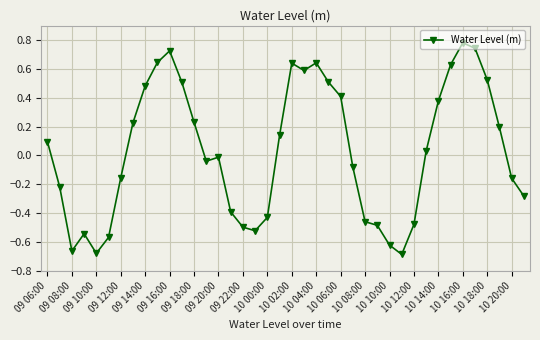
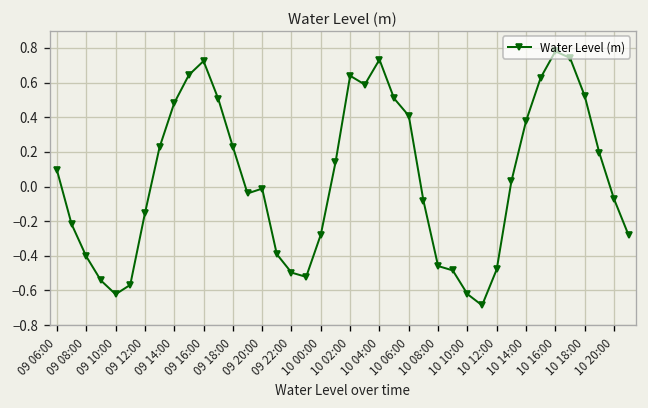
09 08:00: -0.66 -> -0.40
09 10:00: -0.68 -> -0.62
10 00:00: -0.43 -> -0.28
10 04:00: 0.64 -> 0.73
10 20:00: -0.16 -> -0.07
